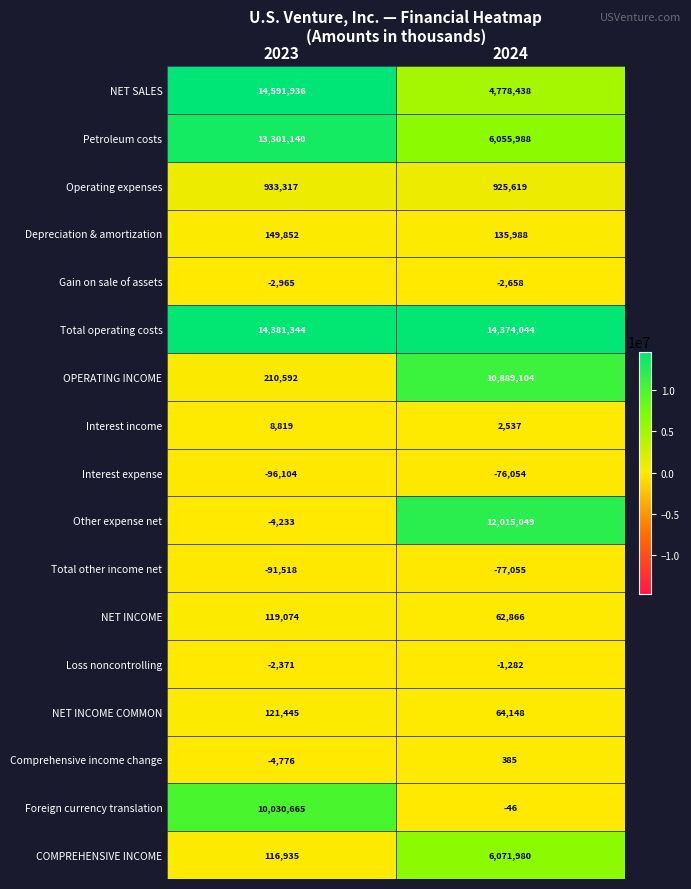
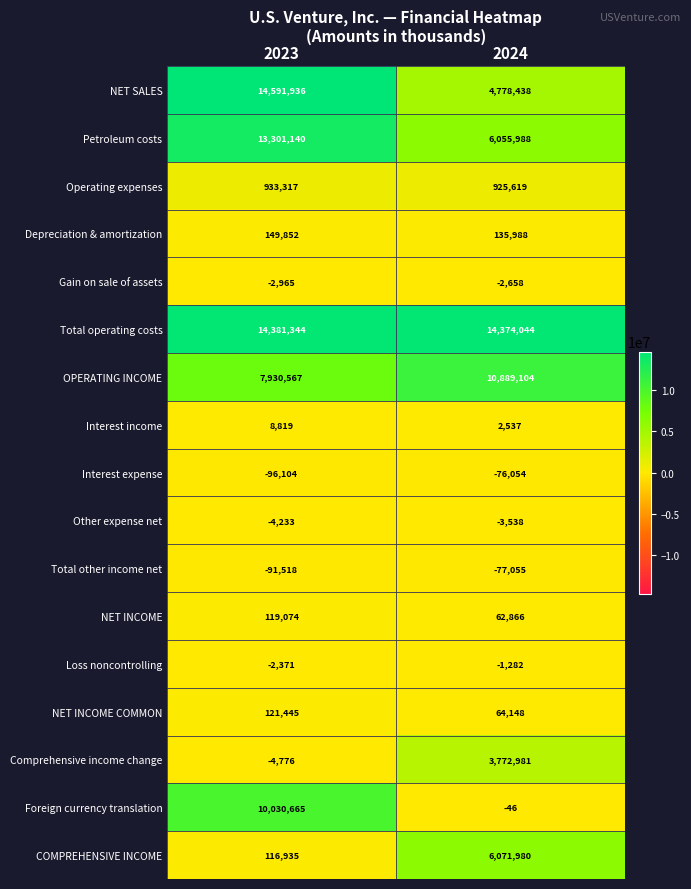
OPERATING INCOME, 2023: 210,592 -> 7,930,567
Other expense net, 2024: 12,015,049 -> -3,538
Comprehensive income change, 2024: 385 -> 3,772,981
